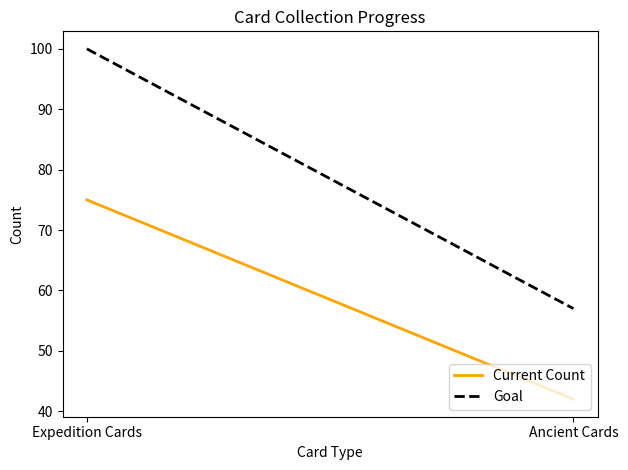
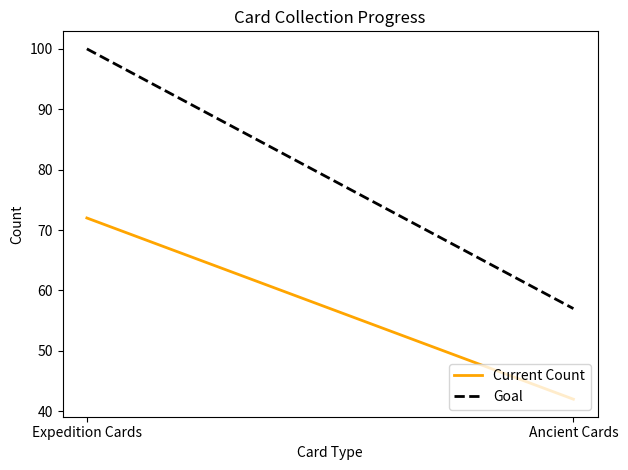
Current Count, Expedition Cards: 75 -> 72
